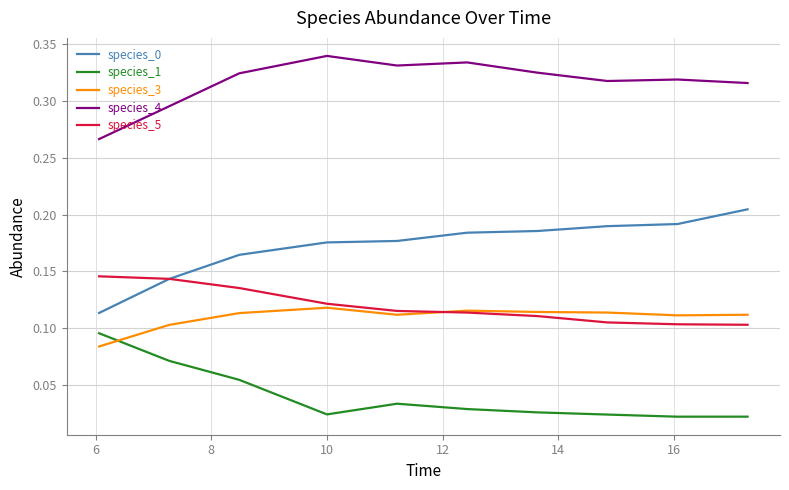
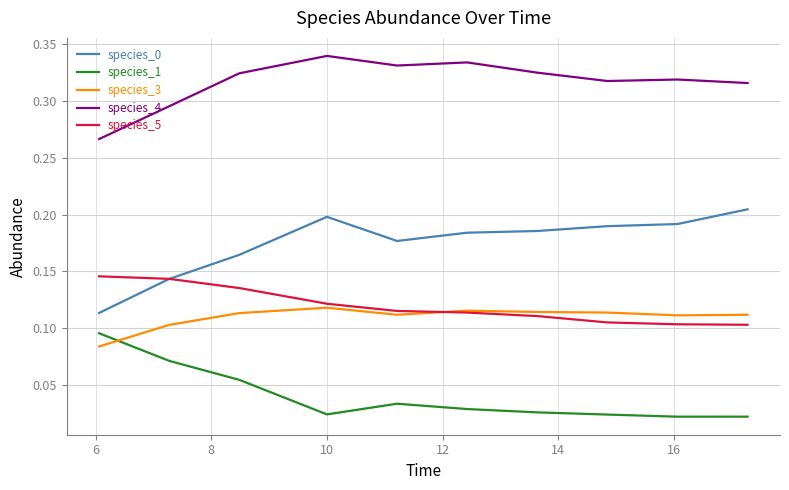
species_0, 10: 0.175 -> 0.198
